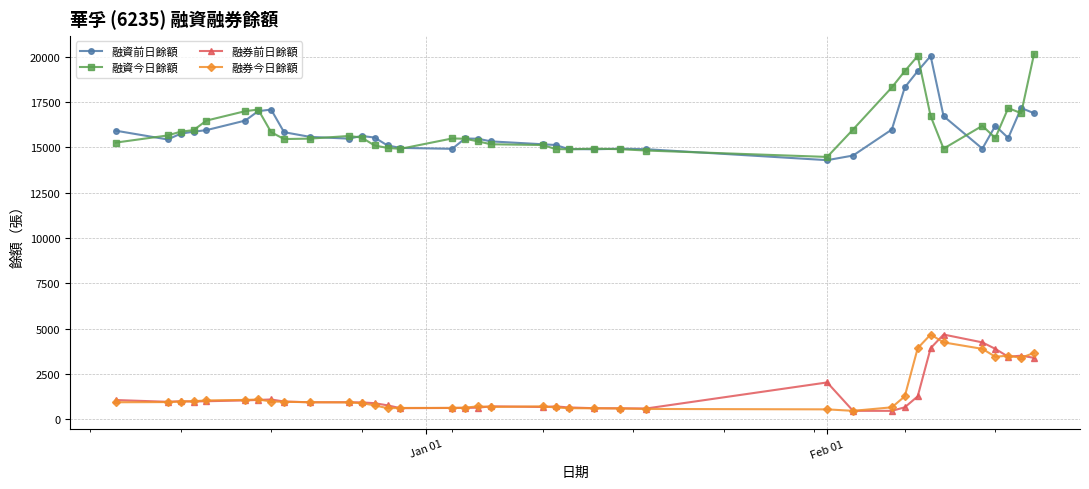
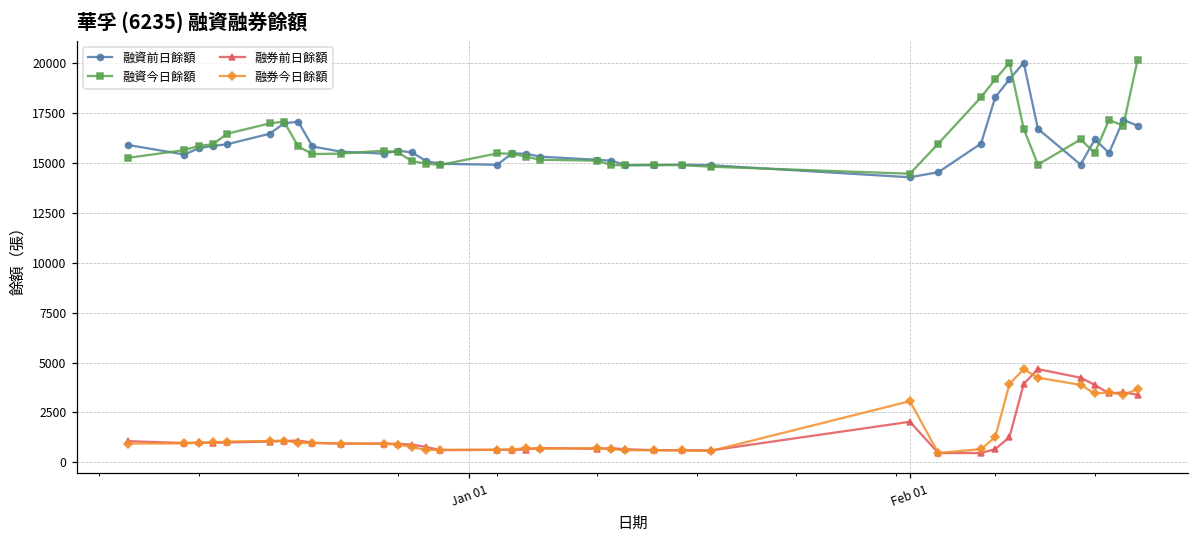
融券今日餘額, Feb 01: 500 -> 3100
